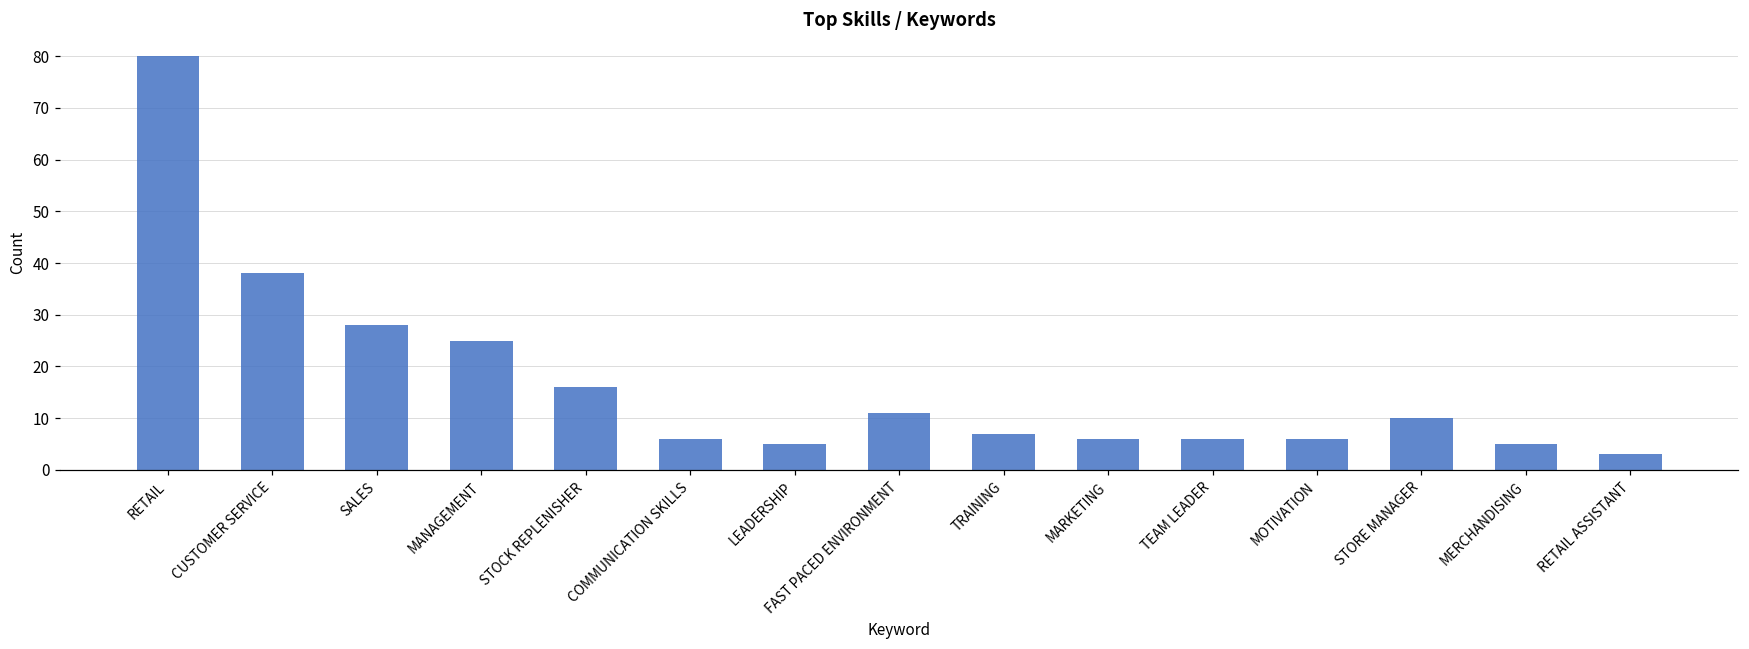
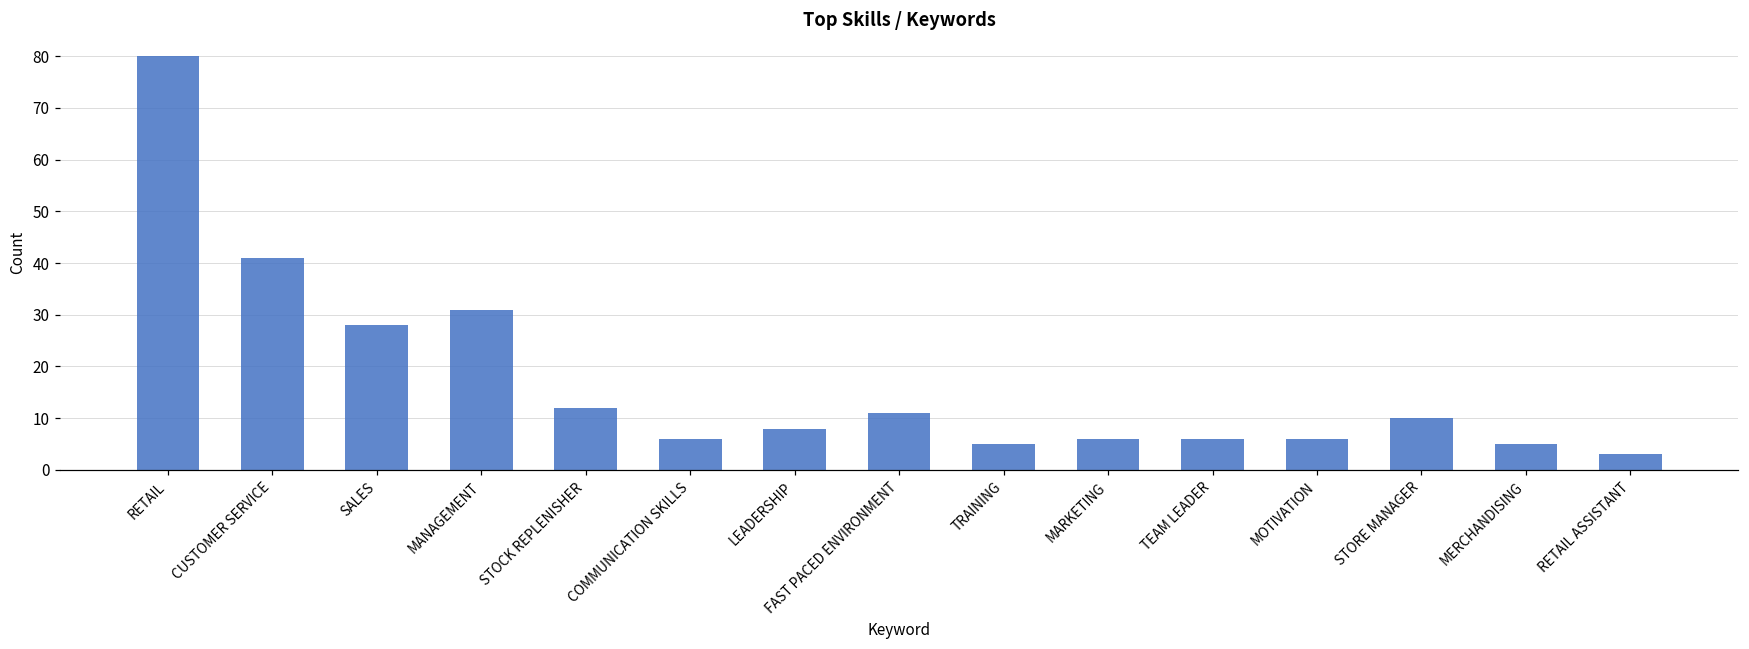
CUSTOMER SERVICE: 38 -> 41
MANAGEMENT: 25 -> 31
STOCK REPLENISHER: 16 -> 12
LEADERSHIP: 5 -> 8
TRAINING: 7 -> 5
